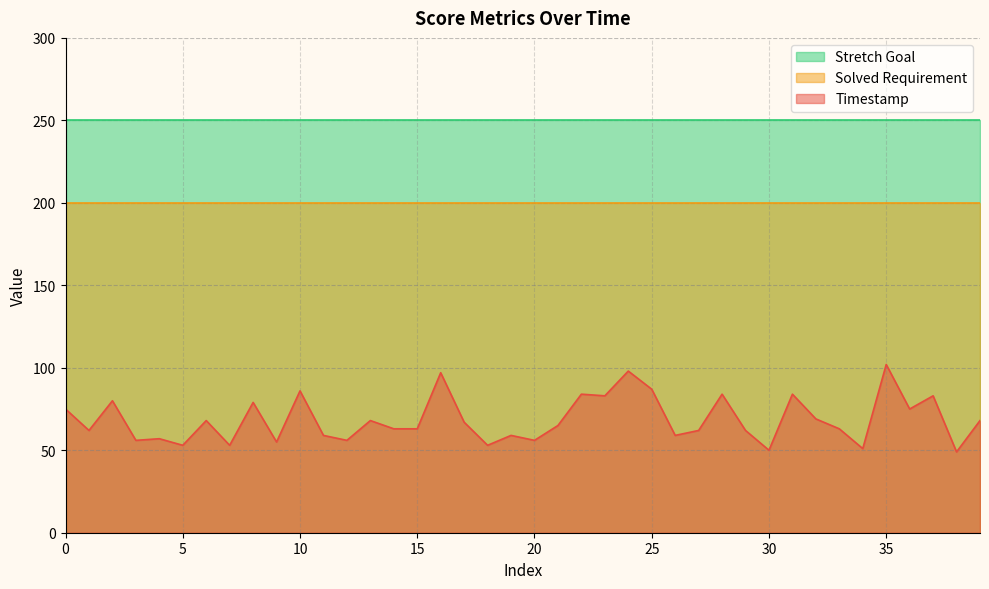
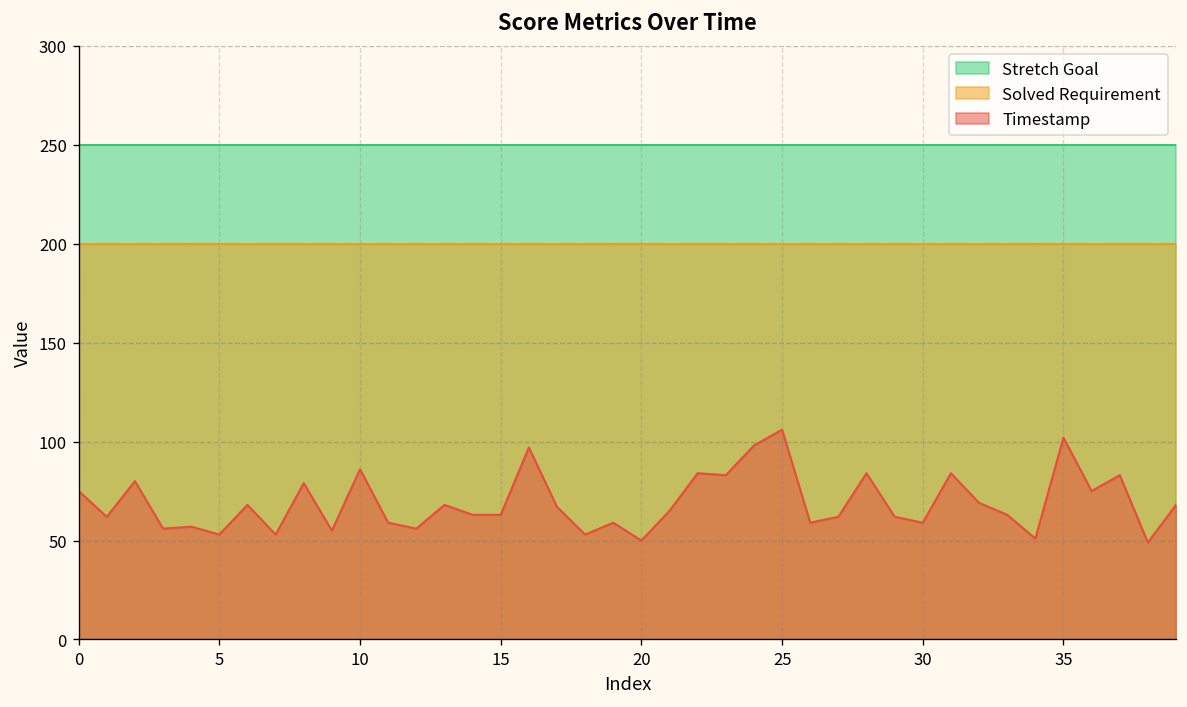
Timestamp, 20: 56 -> 50
Timestamp, 25: 87 -> 106
Timestamp, 30: 50 -> 59
